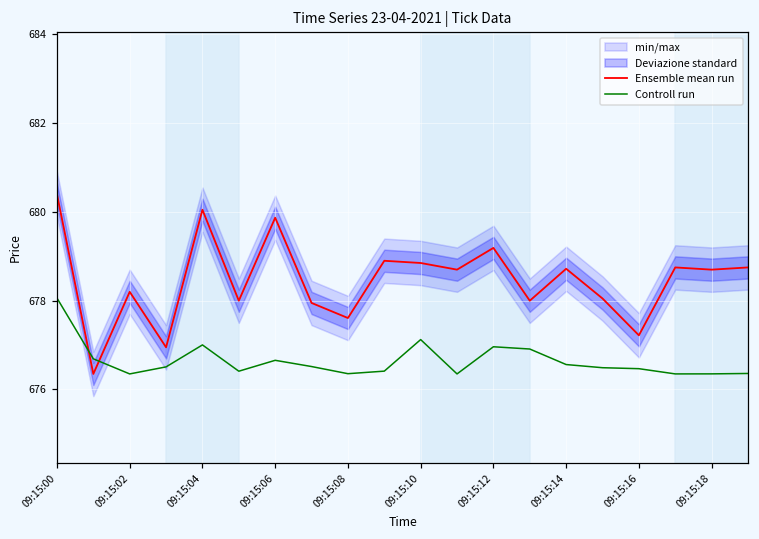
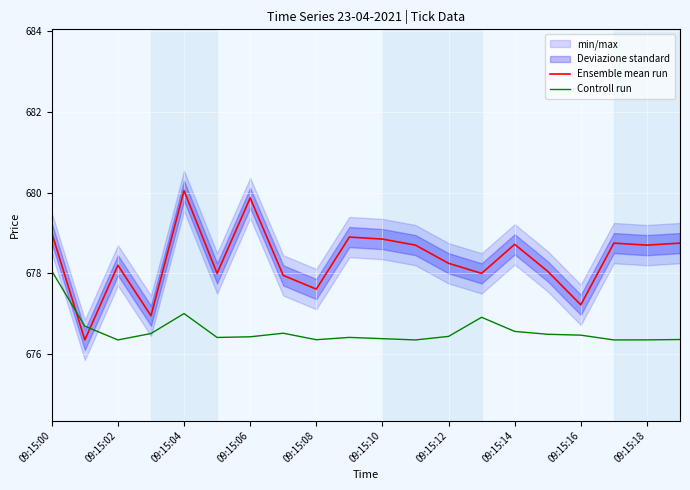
Ensemble mean run, 09:15:00: 680.4 -> 679.0
Controll run, 09:15:06: 676.7 -> 676.4
Controll run, 09:15:10: 677.1 -> 676.4
Ensemble mean run, 09:15:12: 679.2 -> 678.3
Controll run, 09:15:12: 677.0 -> 676.4
